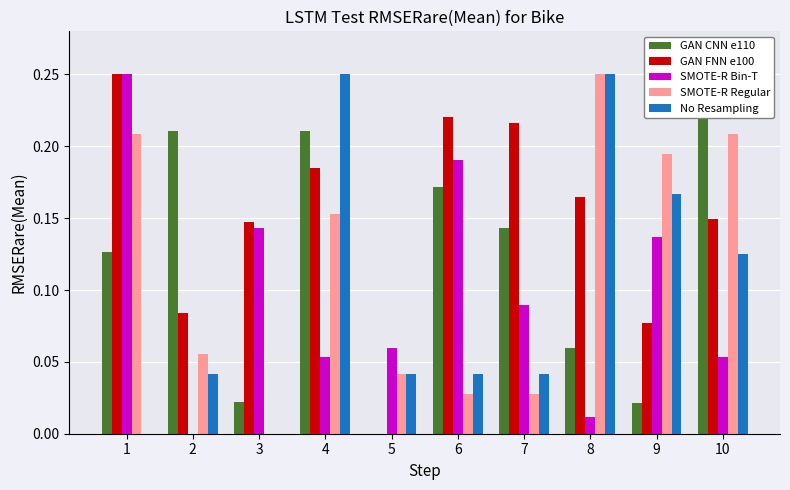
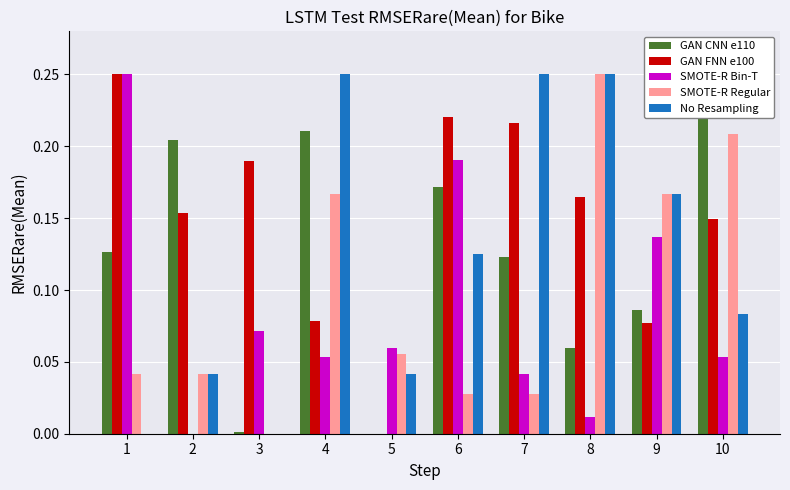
SMOTE-R Regular, 1: 0.208 -> 0.042
GAN CNN e110, 2: 0.211 -> 0.204
GAN FNN e100, 2: 0.084 -> 0.153
SMOTE-R Regular, 2: 0.056 -> 0.042
GAN CNN e110, 3: 0.022 -> 0.001
GAN FNN e100, 3: 0.147 -> 0.190
SMOTE-R Bin-T, 3: 0.143 -> 0.071
GAN FNN e100, 4: 0.185 -> 0.079
SMOTE-R Regular, 4: 0.153 -> 0.167
SMOTE-R Regular, 5: 0.042 -> 0.056
No Resampling, 6: 0.042 -> 0.125
GAN CNN e110, 7: 0.143 -> 0.123
SMOTE-R Bin-T, 7: 0.089 -> 0.042
No Resampling, 7: 0.042 -> 0.250
GAN CNN e110, 9: 0.021 -> 0.086
SMOTE-R Regular, 9: 0.194 -> 0.167
No Resampling, 10: 0.125 -> 0.083
